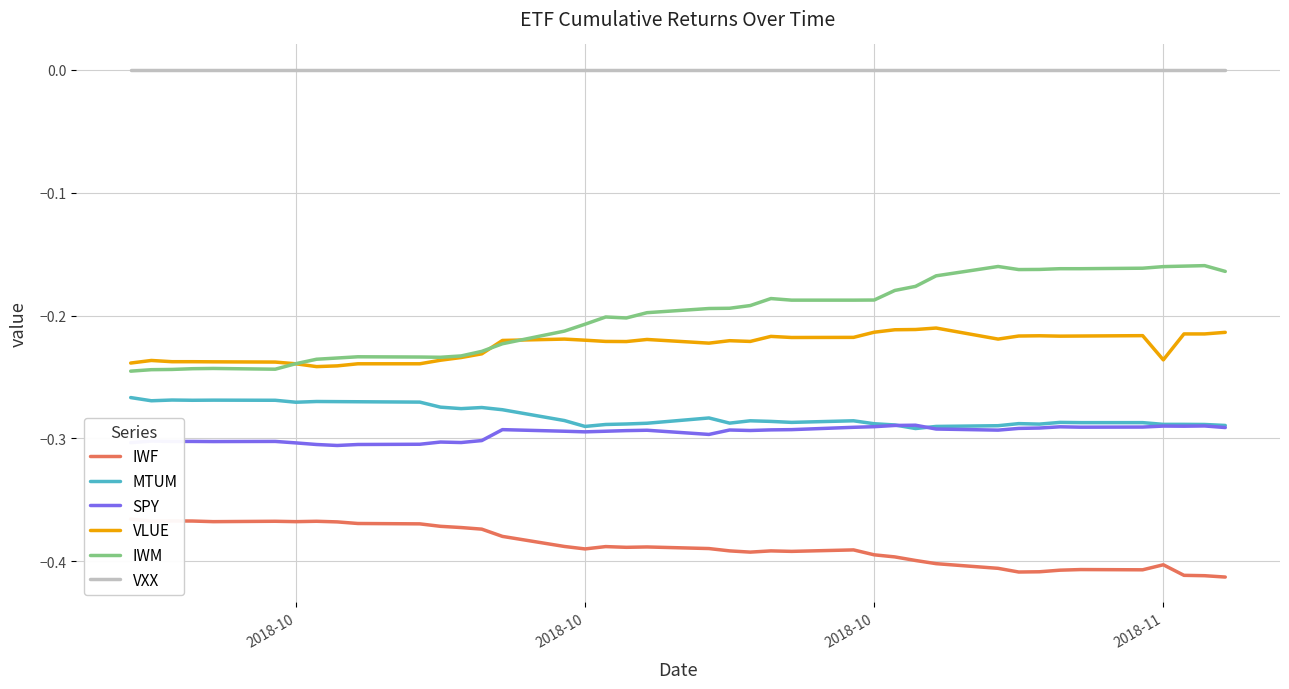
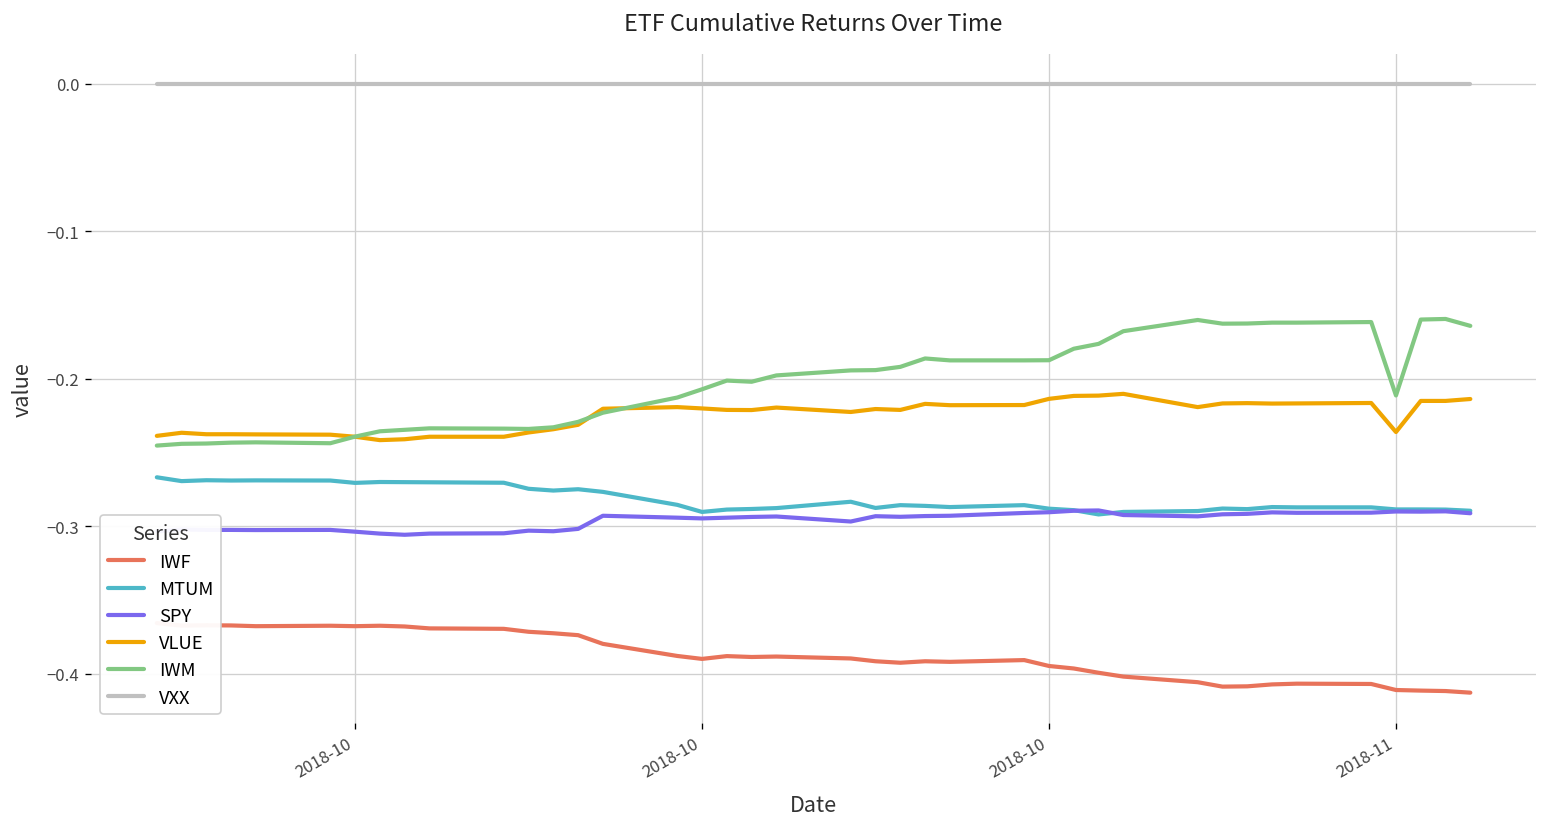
IWF, 2018-11: -0.403 -> -0.411
IWM, 2018-11: -0.160 -> -0.211
